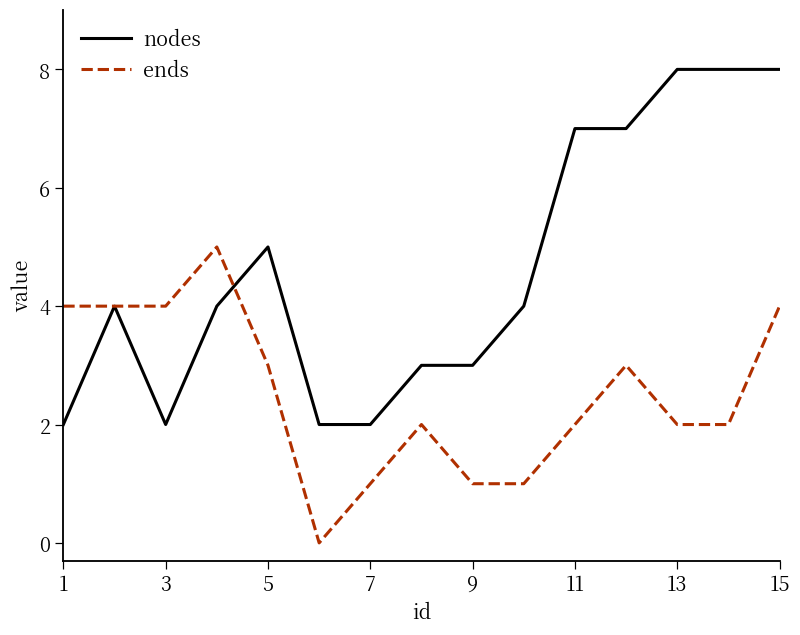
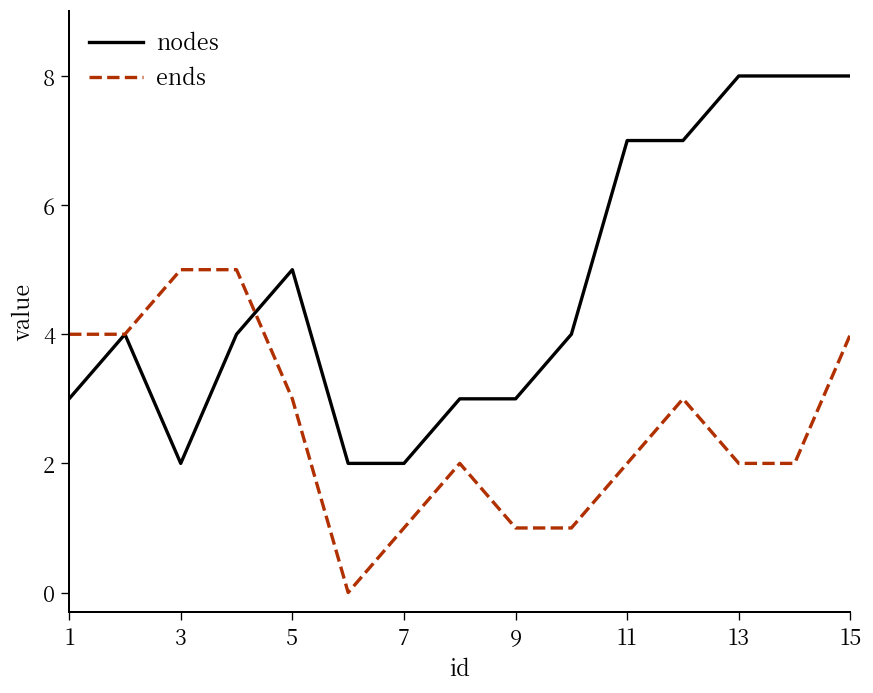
nodes, 1: 2 -> 3
ends, 3: 4 -> 5
